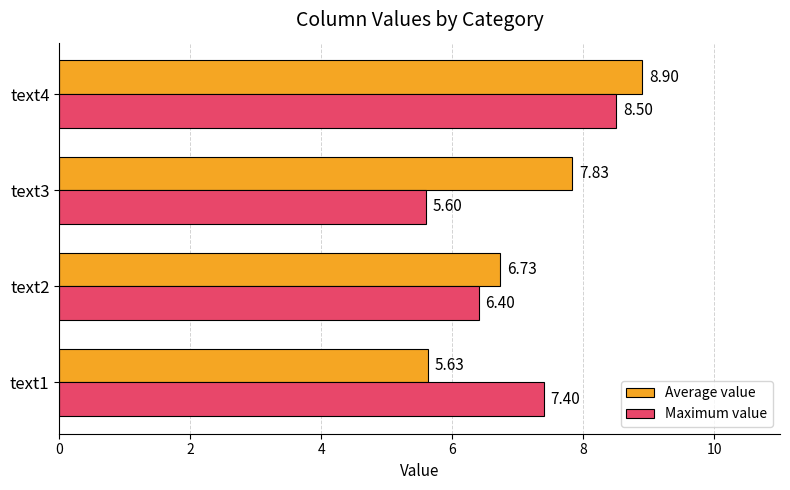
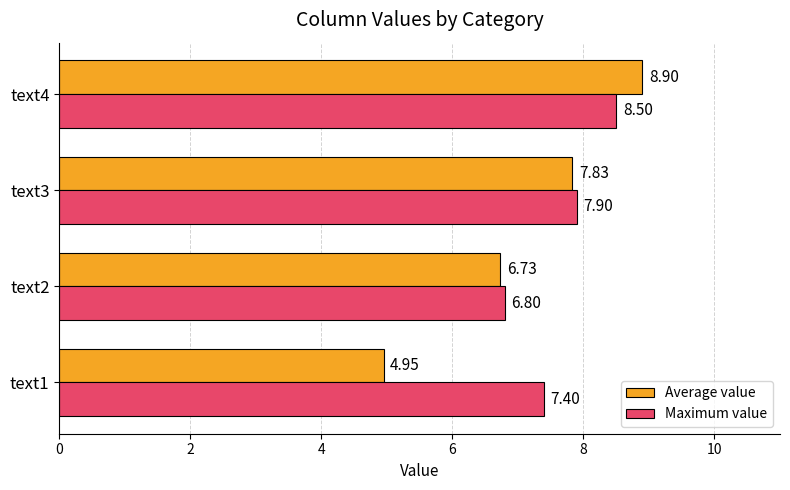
Maximum value, text3: 5.60 -> 7.90
Maximum value, text2: 6.40 -> 6.80
Average value, text1: 5.63 -> 4.95
